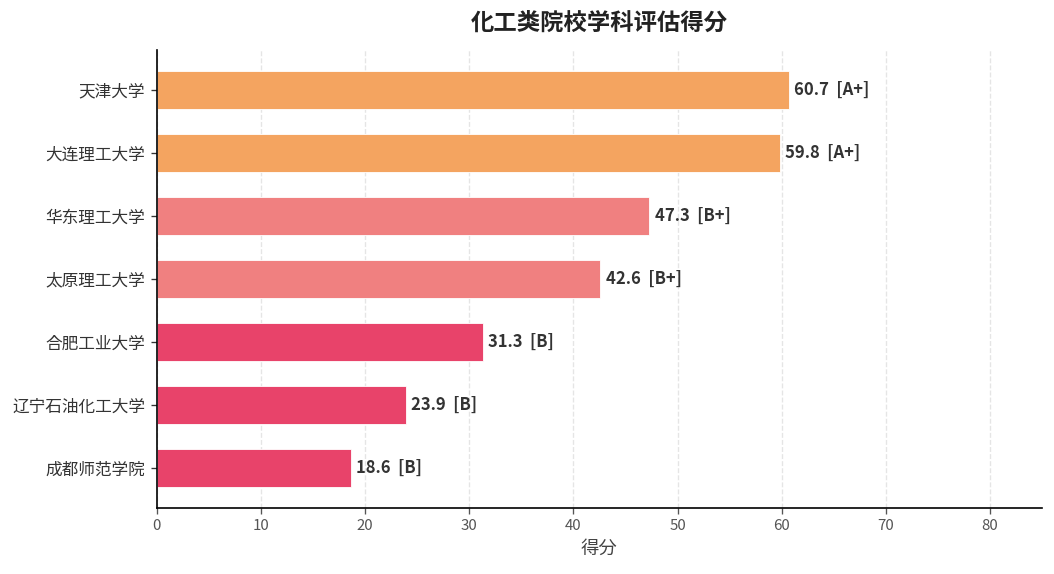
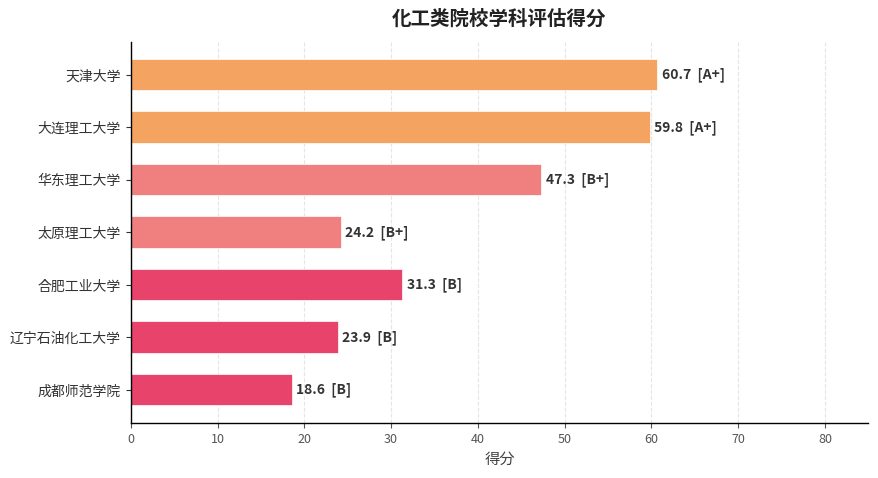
太原理工大学: 42.6 -> 24.2
